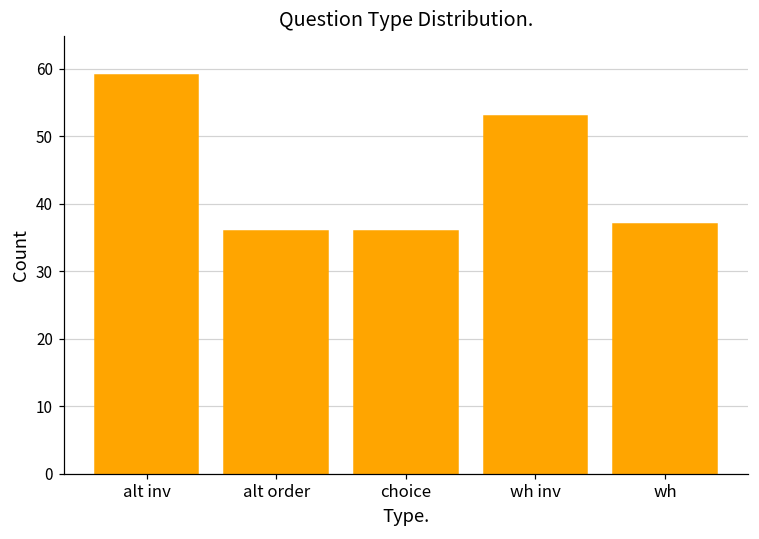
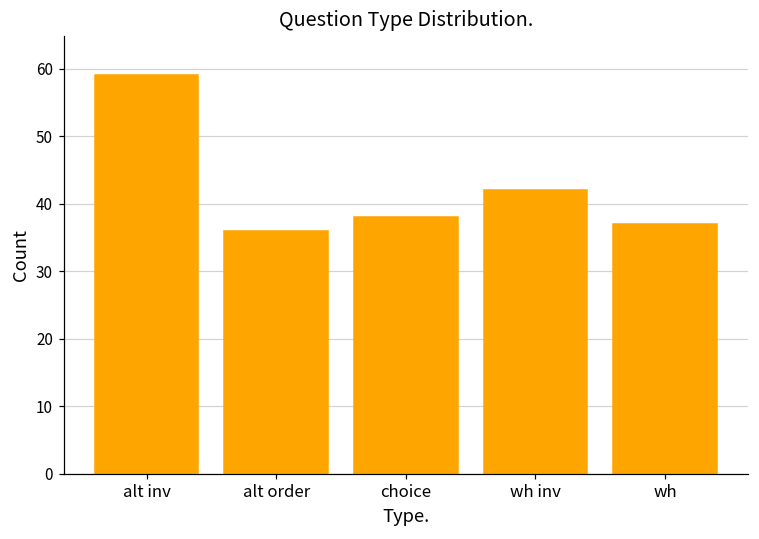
choice: 36 -> 38
wh inv: 53 -> 42
